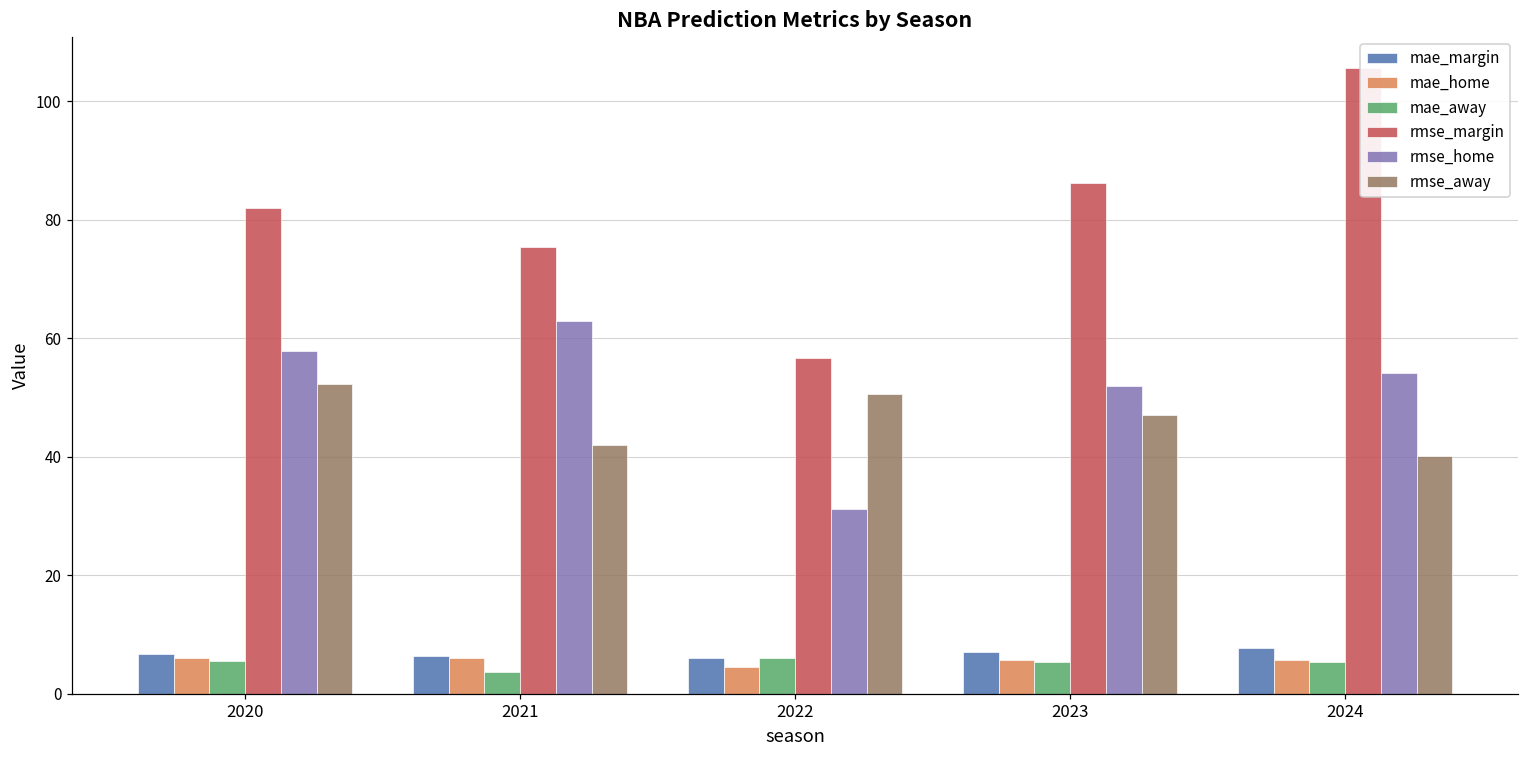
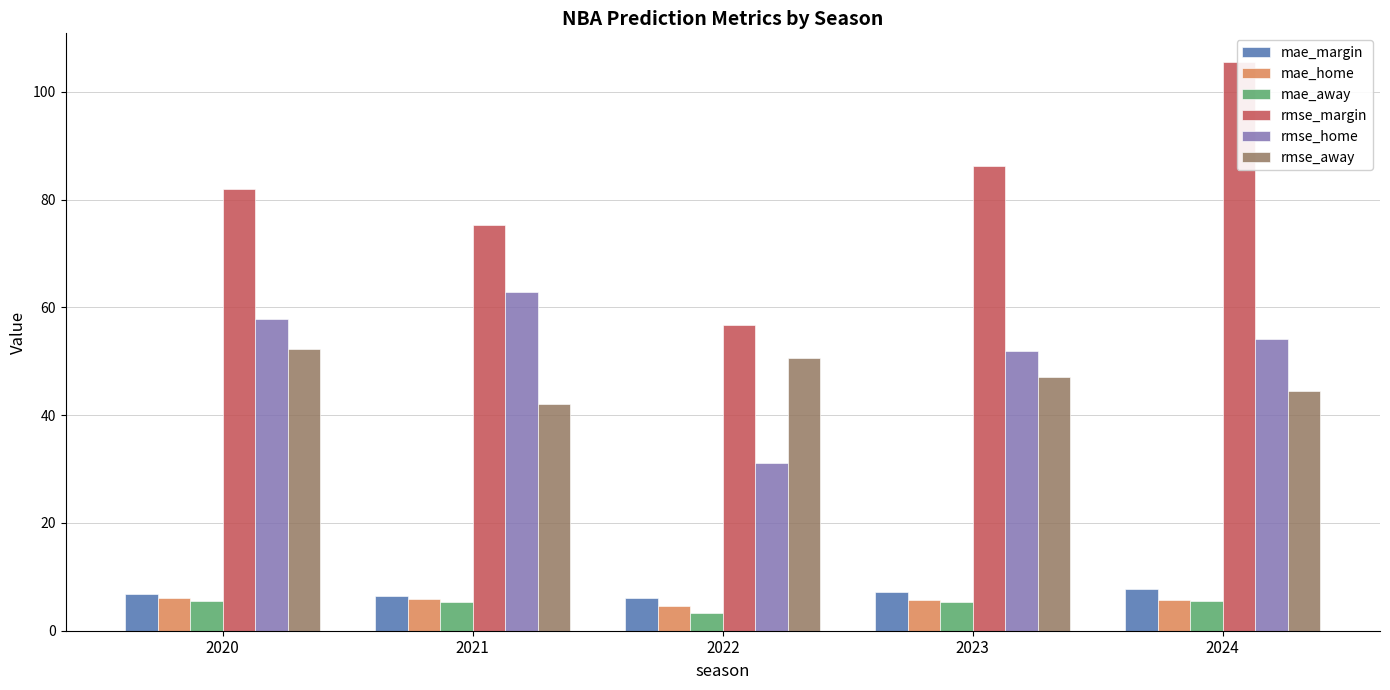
mae_away, 2021: 4 -> 5
mae_away, 2022: 6 -> 3
rmse_away, 2024: 40 -> 45
